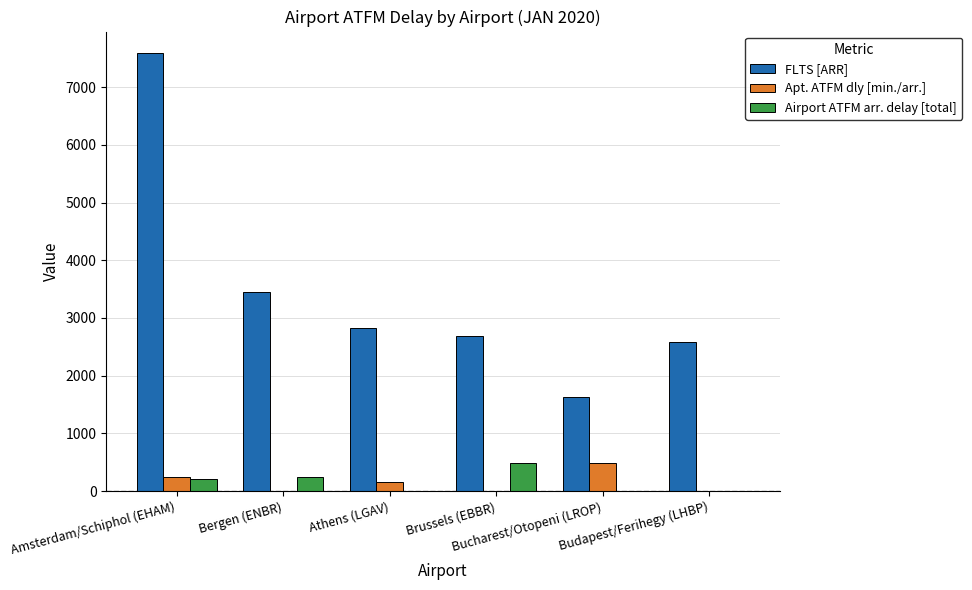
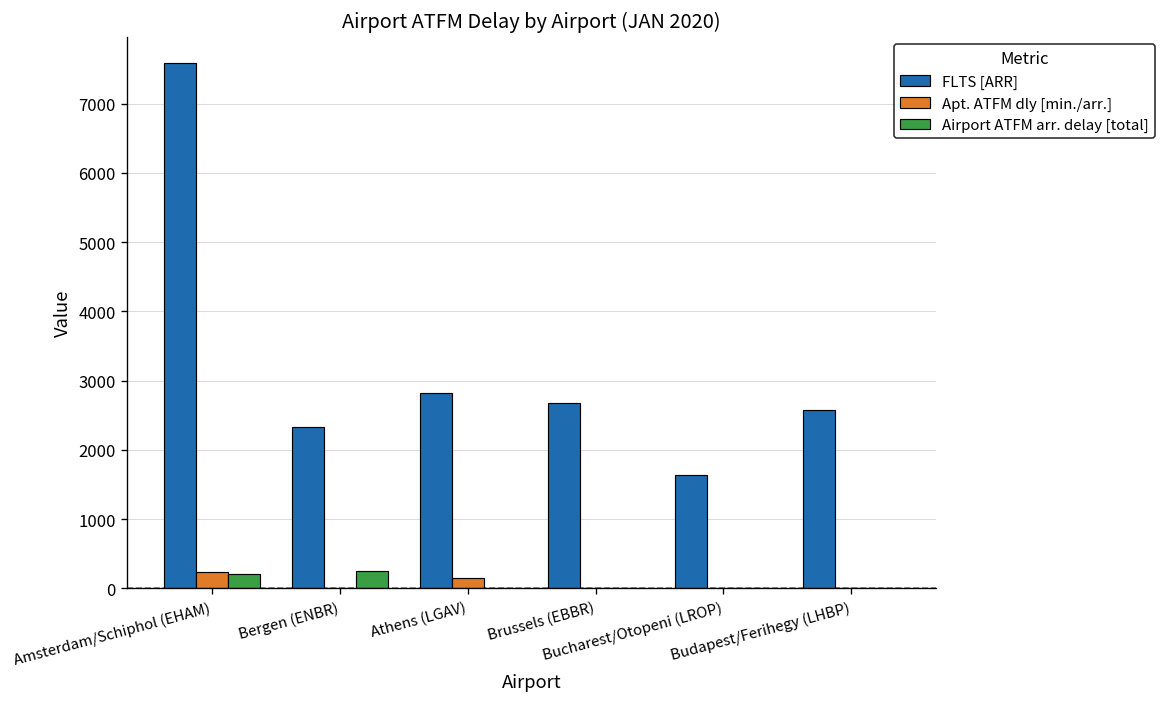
FLTS [ARR], Bergen (ENBR): 3500 -> 2300
Airport ATFM arr. delay [total], Brussels (EBBR): 500 -> 0
Apt. ATFM dly [min./arr.], Bucharest/Otopeni (LROP): 500 -> 0
